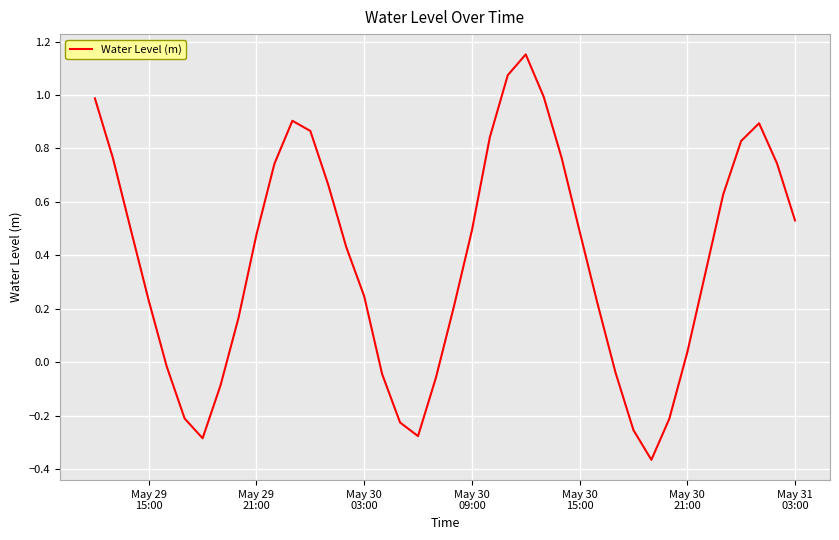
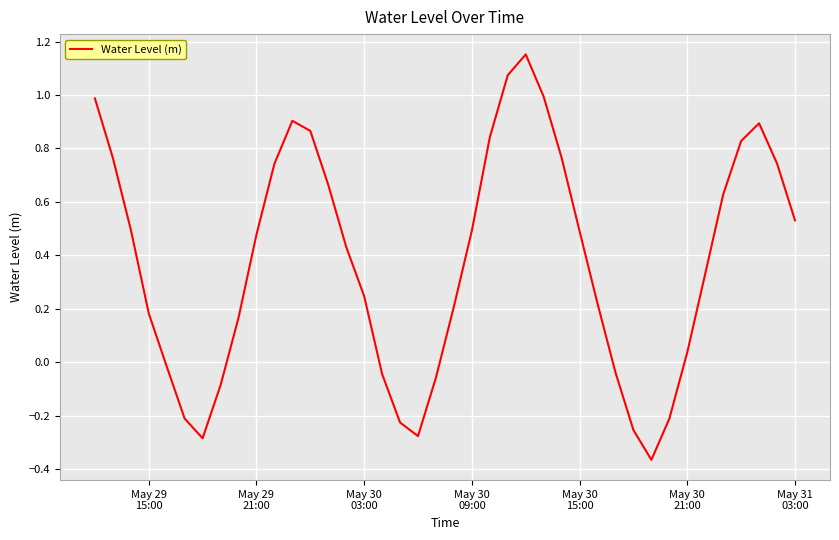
May 29 15:00: 0.23 -> 0.18
